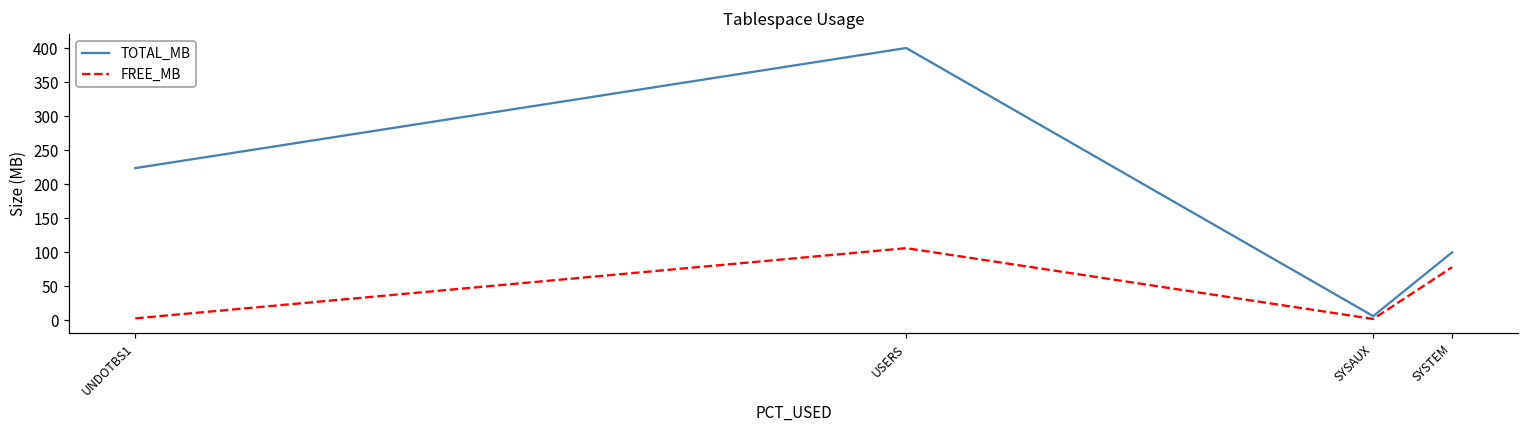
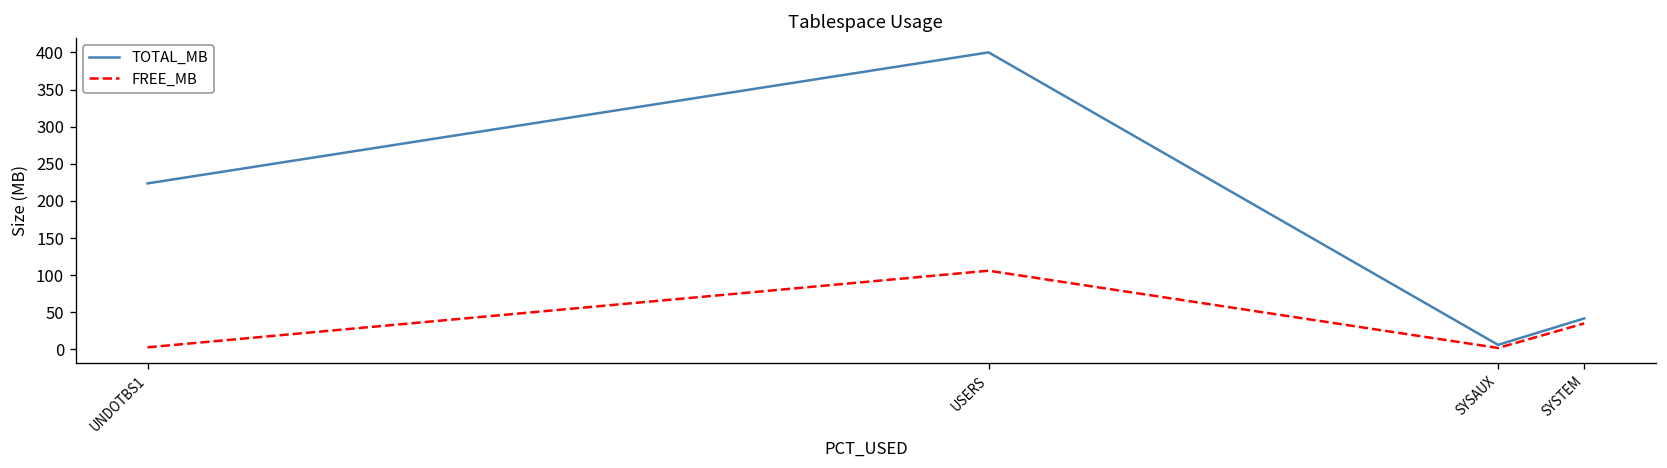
TOTAL_MB, SYSTEM: 100 -> 40
FREE_MB, SYSTEM: 80 -> 40
